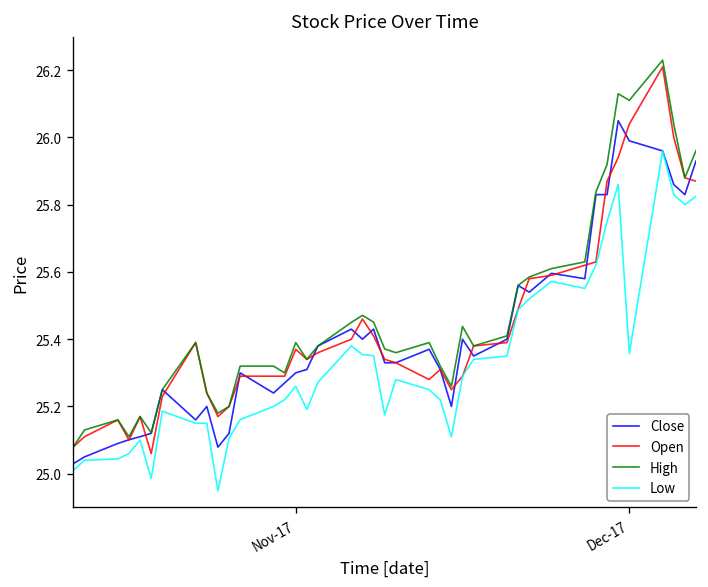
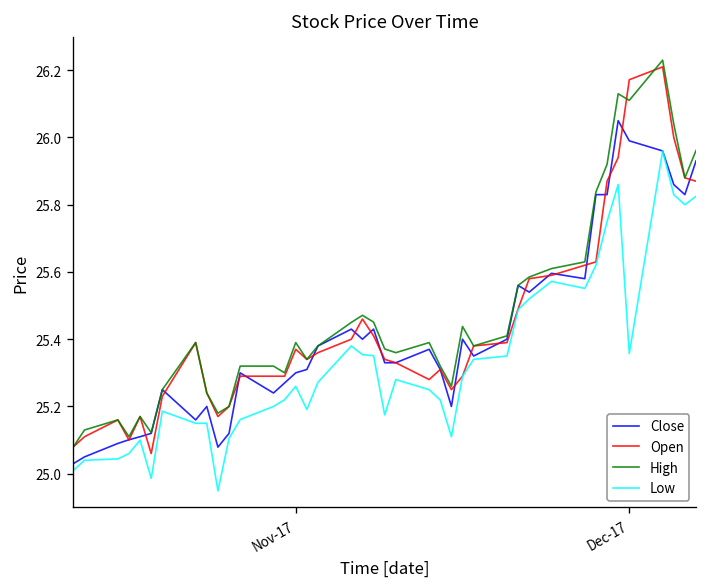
Open, Dec-17: 26.04 -> 26.17
